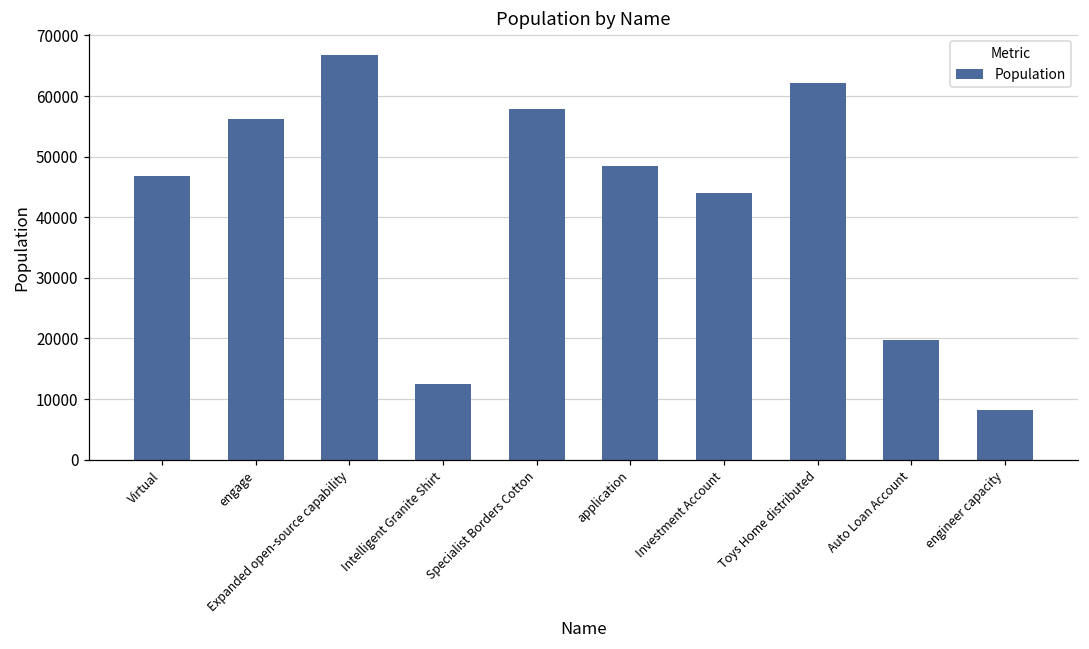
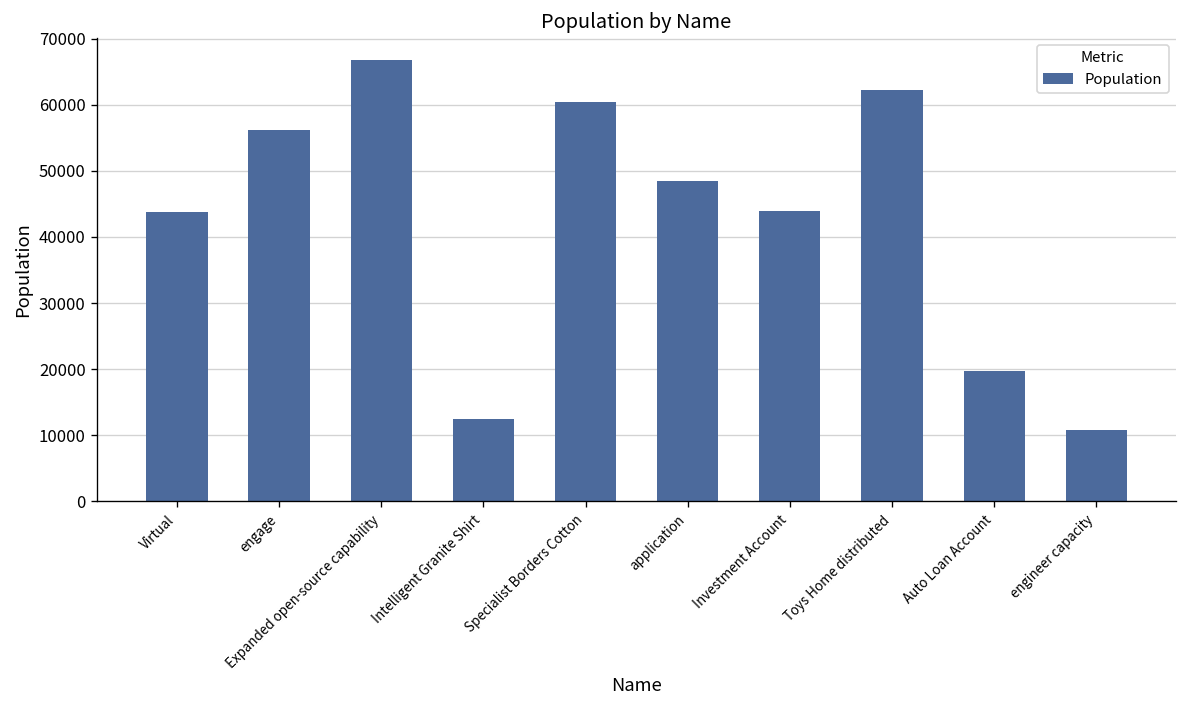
Virtual: 47000 -> 44000
Specialist Borders Cotton: 58000 -> 60000
engineer capacity: 8000 -> 11000
